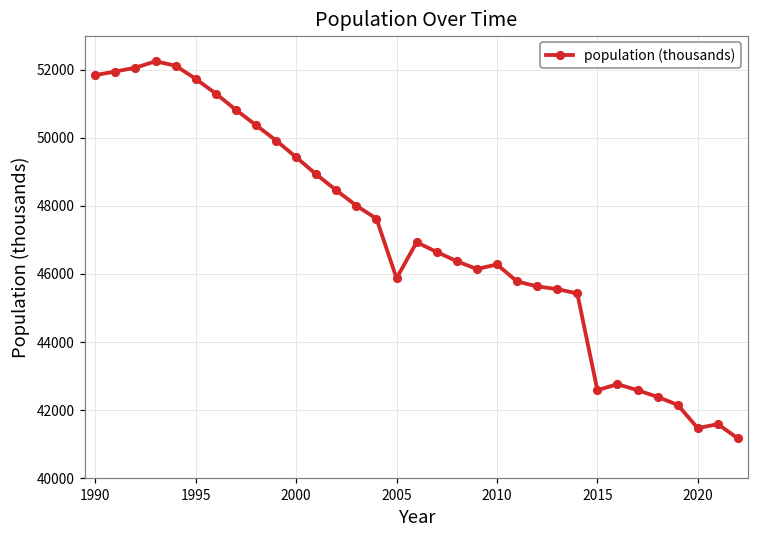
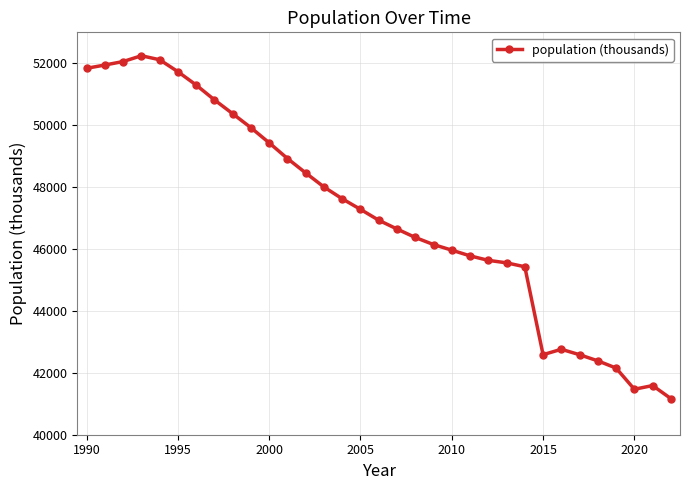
2005: 45900 -> 47300
2010: 46300 -> 46000
